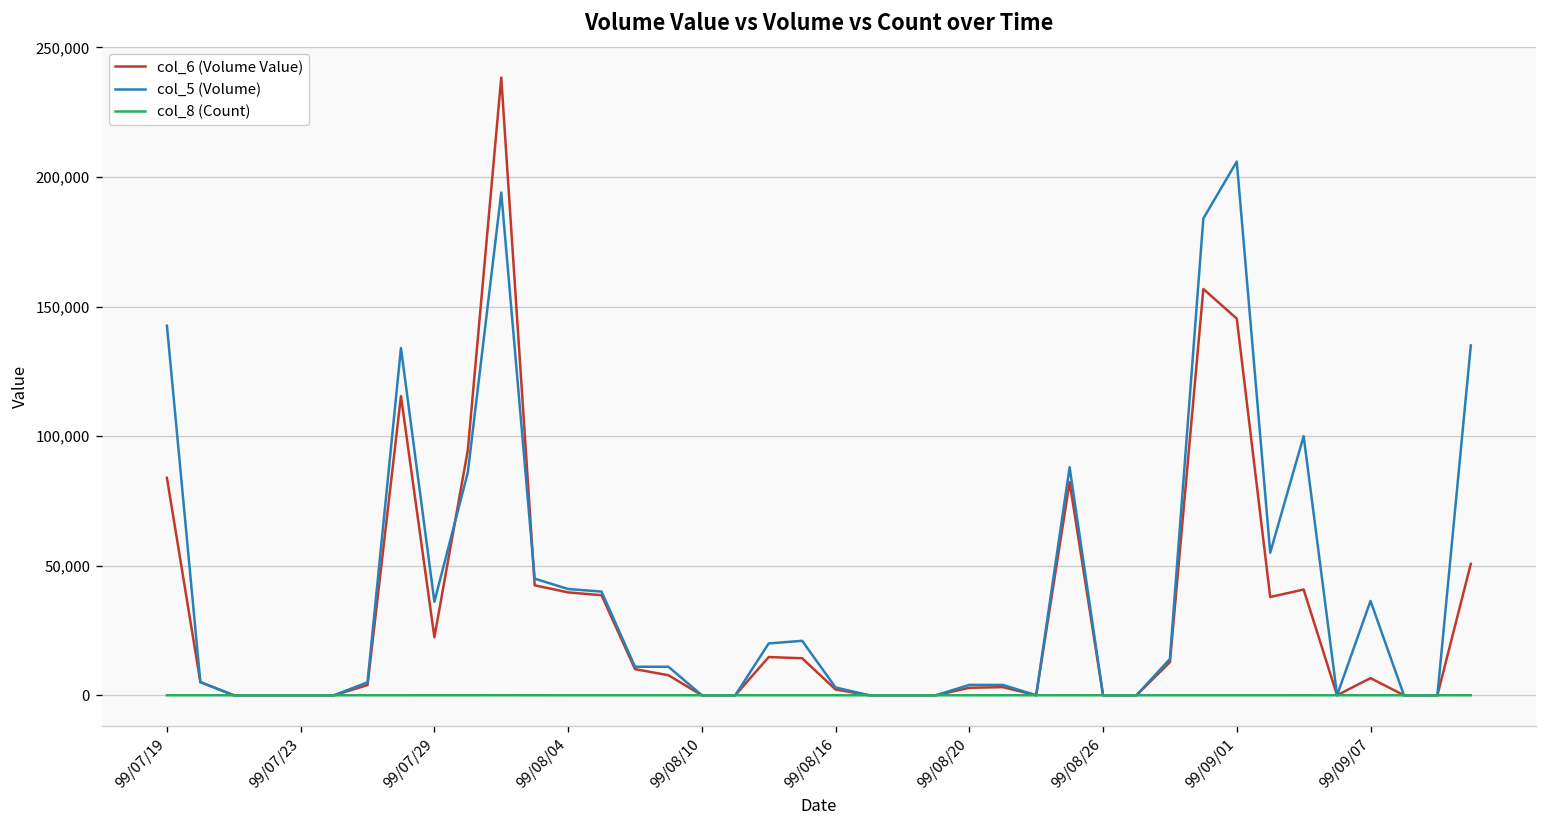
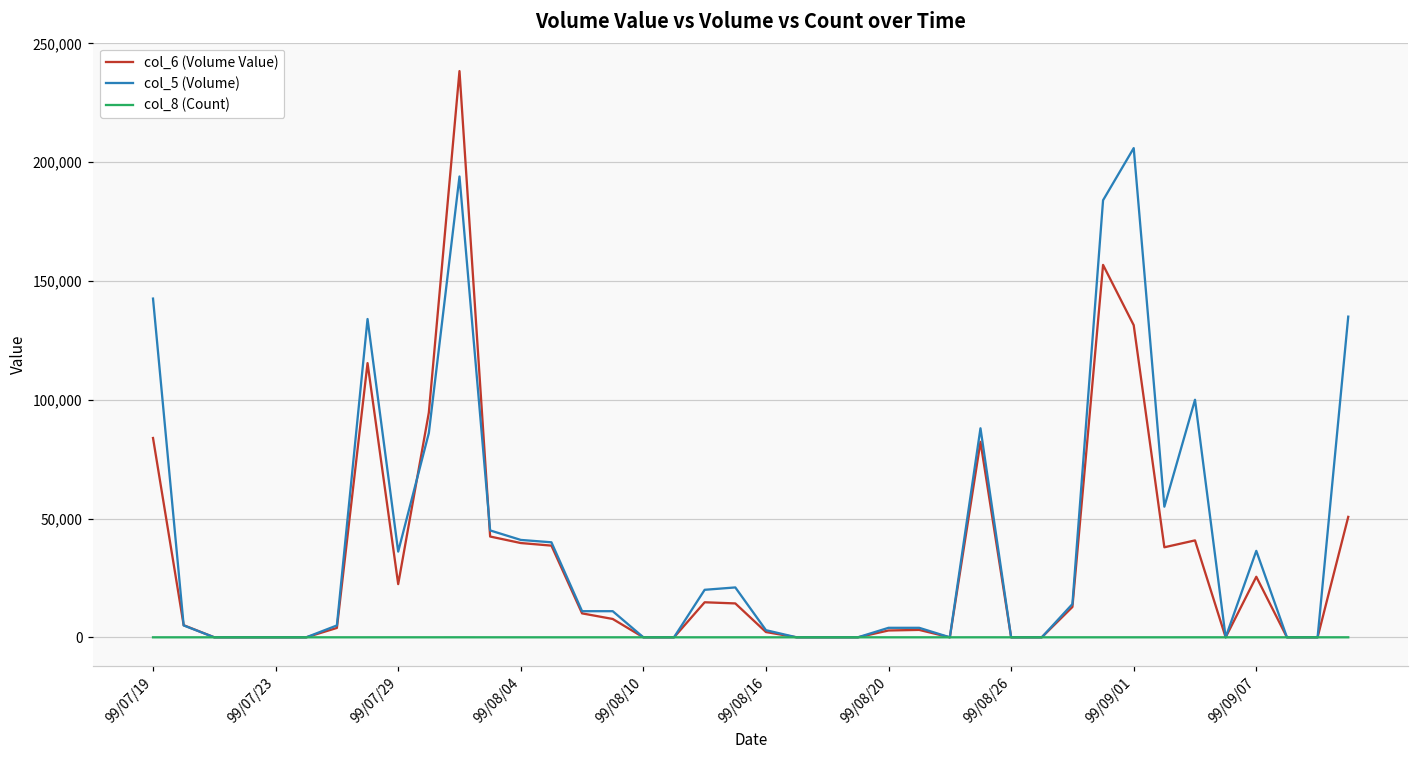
col_6 (Volume Value), 99/09/01: 145,000 -> 131,000
col_6 (Volume Value), 99/09/07: 7,000 -> 25,000
